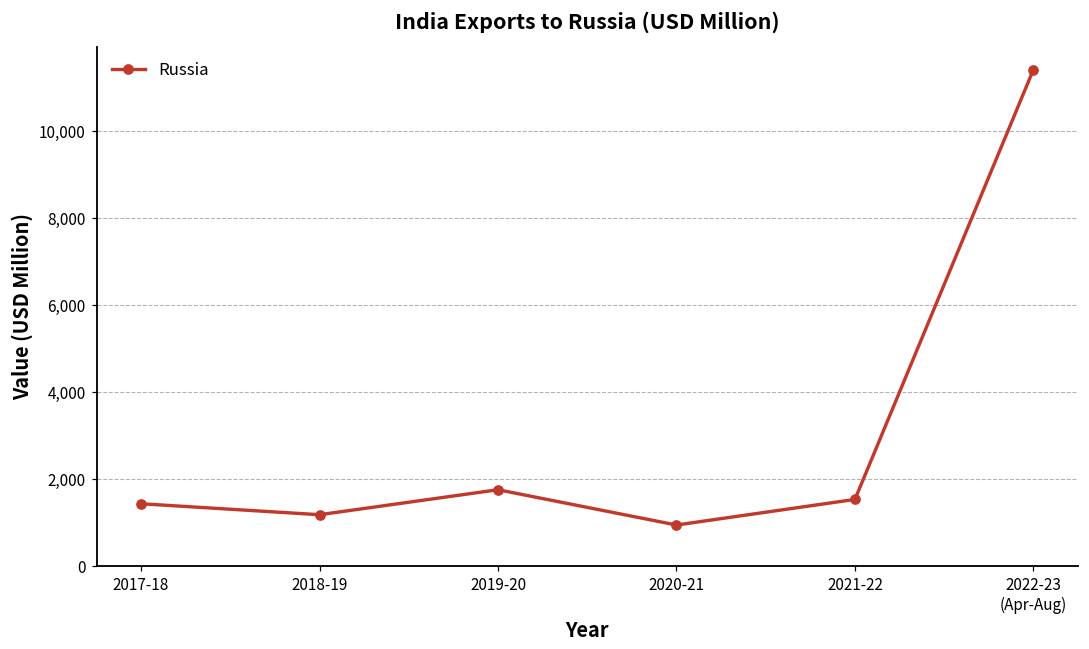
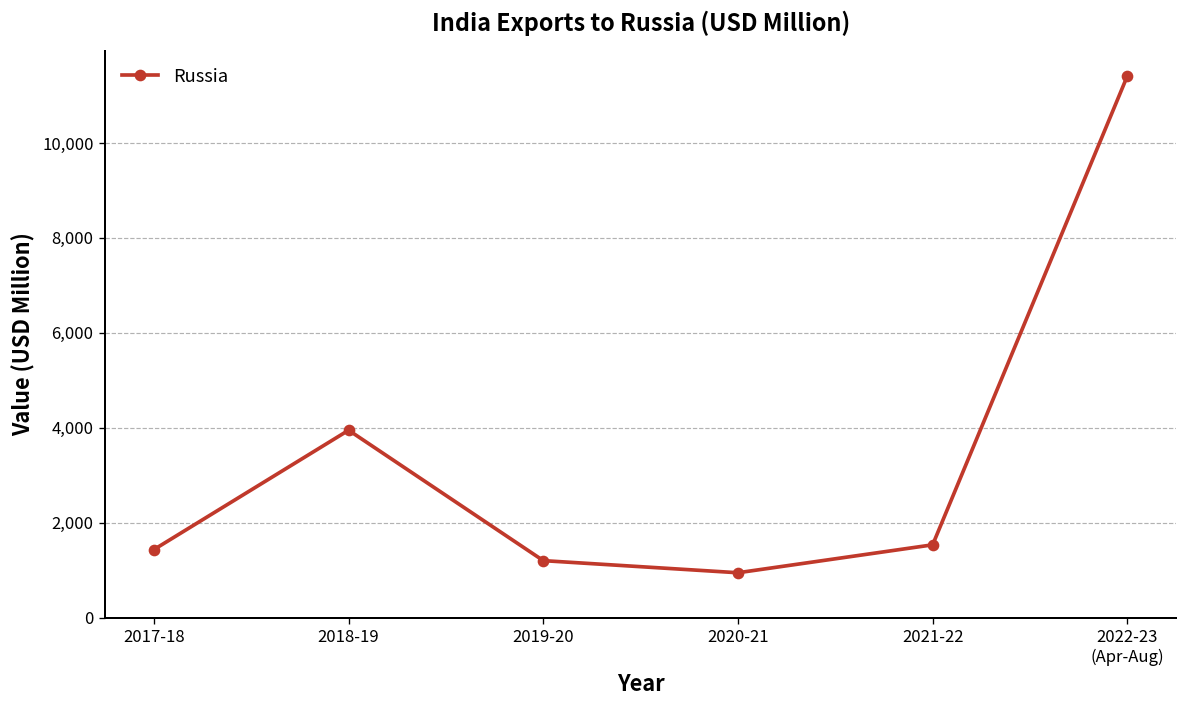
2018-19: 1,200 -> 3,900
2019-20: 1,800 -> 1,200
